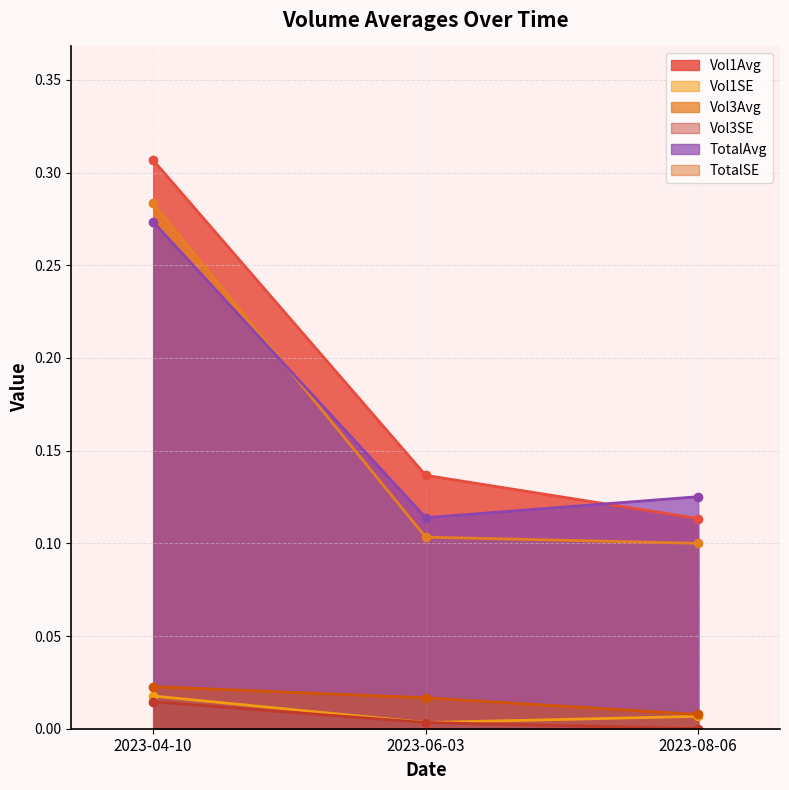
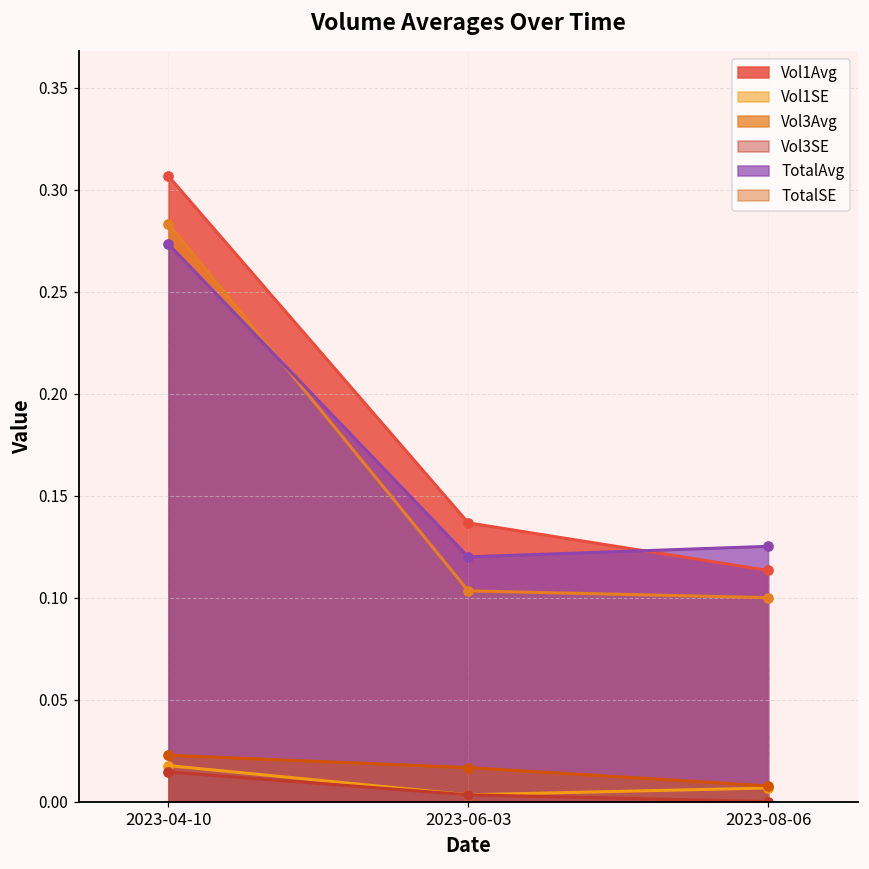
TotalAvg, 2023-06-03: 0.114 -> 0.120
